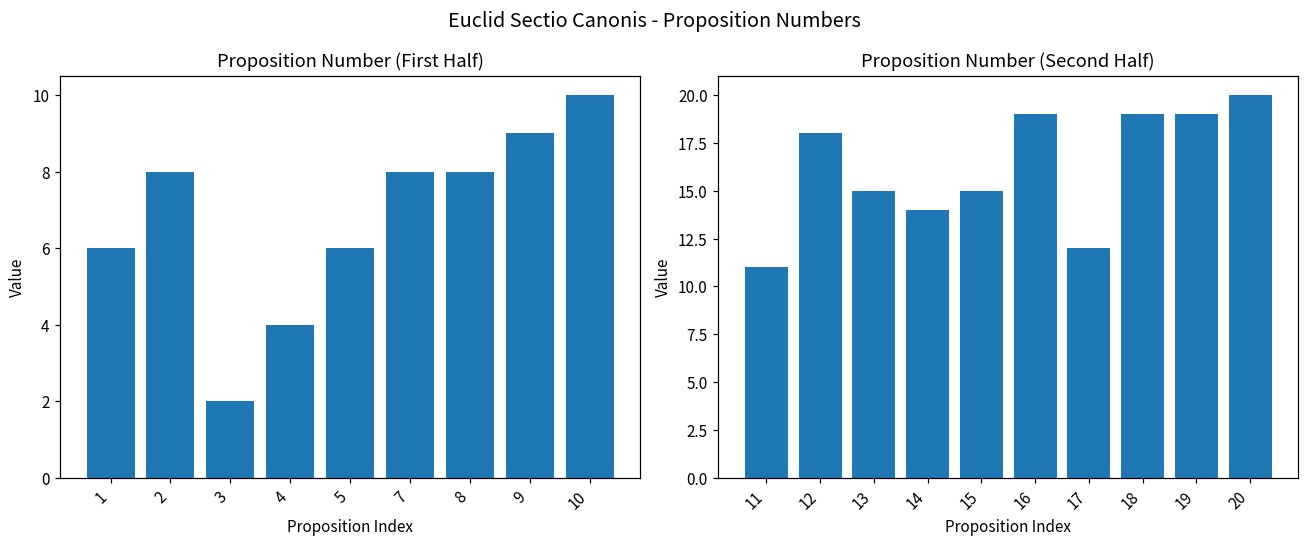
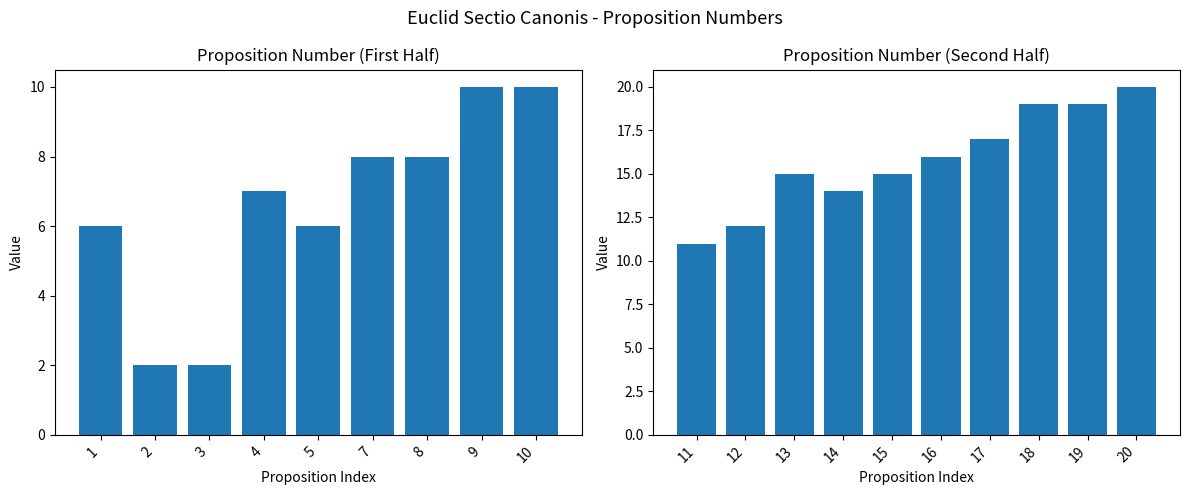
Proposition Number (First Half), 2: 8 -> 2
Proposition Number (First Half), 4: 4 -> 7
Proposition Number (First Half), 9: 9 -> 10
Proposition Number (Second Half), 12: 18 -> 12
Proposition Number (Second Half), 16: 19 -> 16
Proposition Number (Second Half), 17: 12 -> 17
